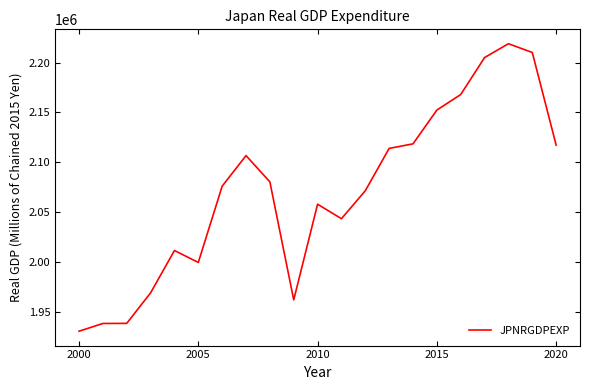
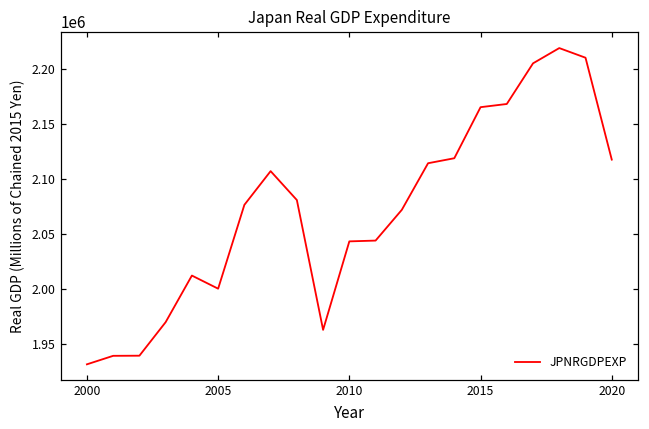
2010: 2060000 -> 2040000
2015: 2150000 -> 2170000
